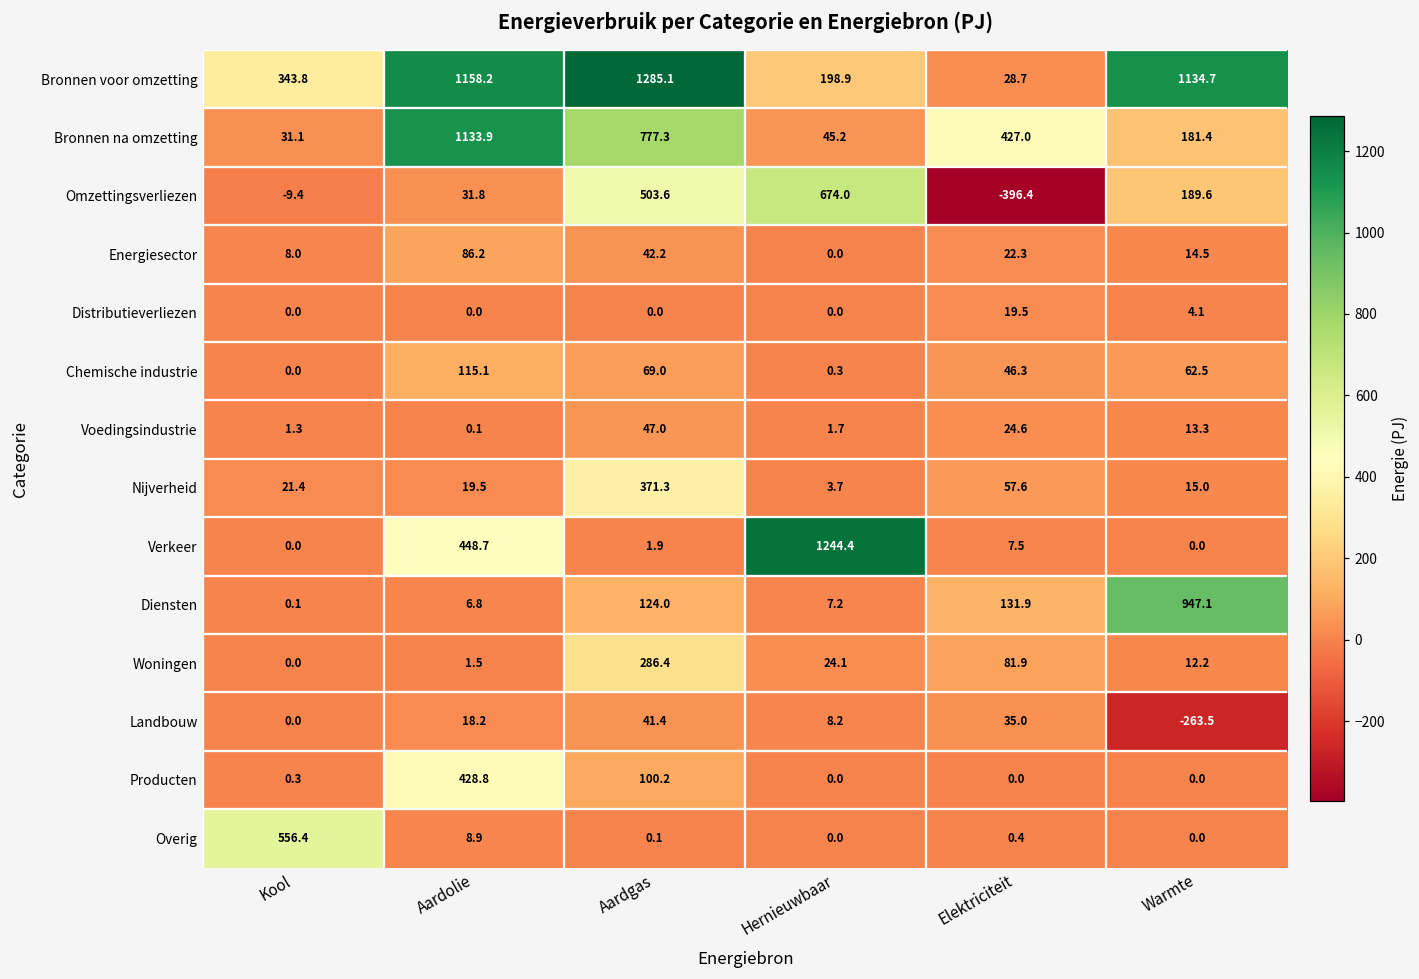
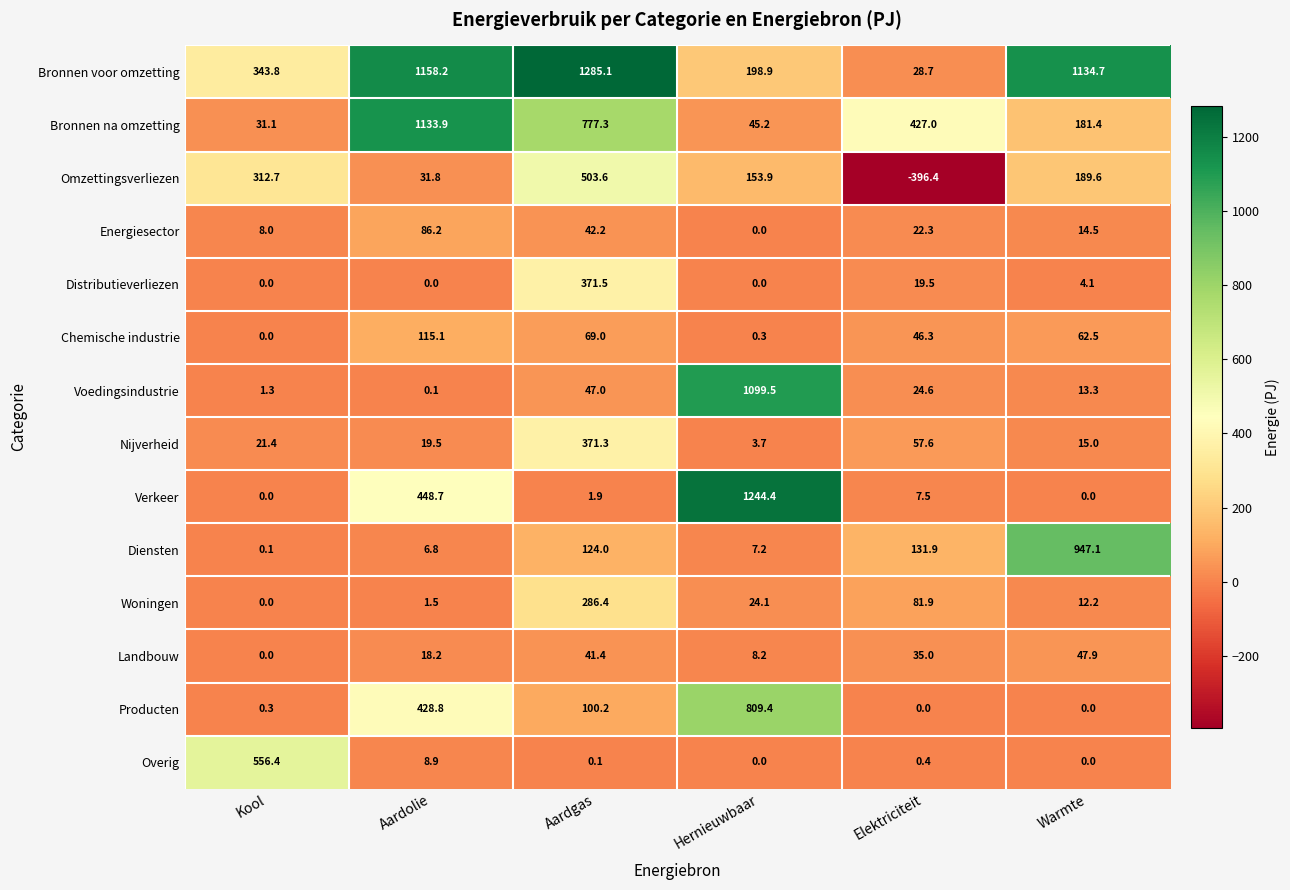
Omzettingsverliezen, Kool: -9.4 -> 312.7
Omzettingsverliezen, Hernieuwbaar: 674.0 -> 153.9
Distributieverliezen, Aardgas: 0.0 -> 371.5
Voedingsindustrie, Hernieuwbaar: 1.7 -> 1099.5
Landbouw, Warmte: -263.5 -> 47.9
Producten, Hernieuwbaar: 0.0 -> 809.4
